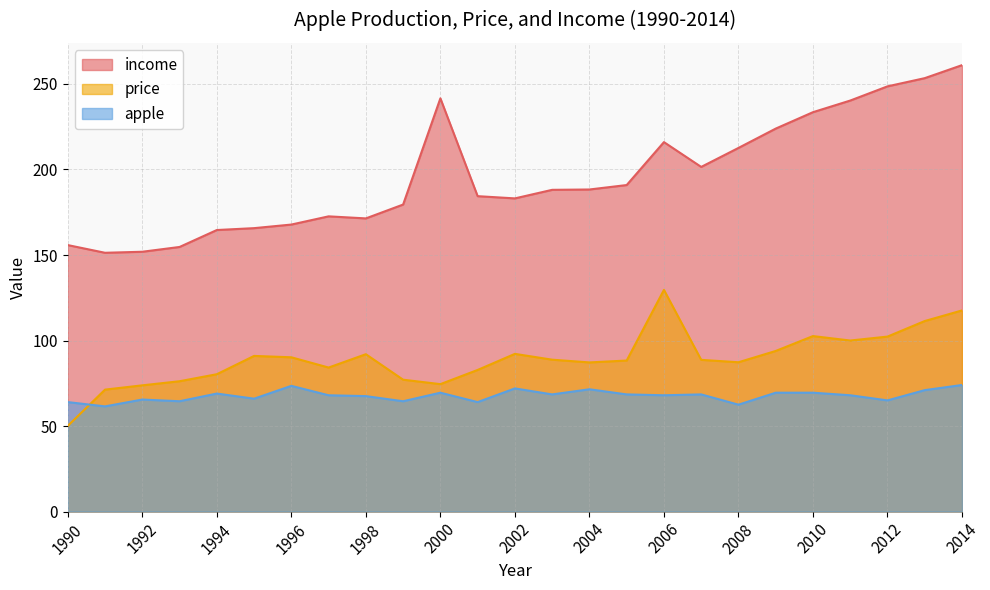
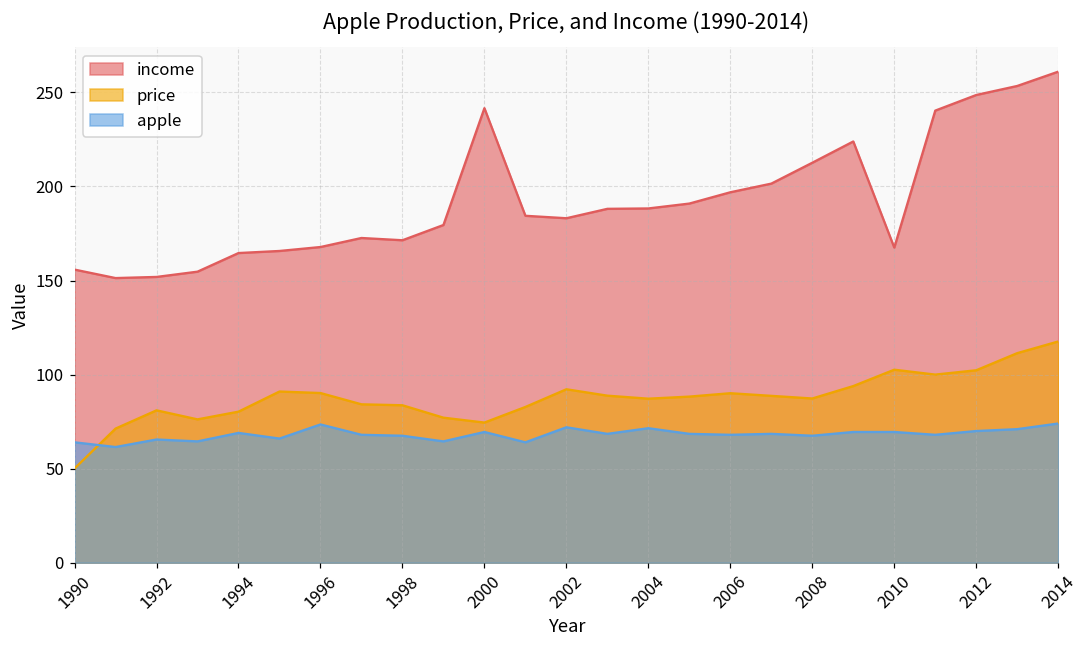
price, 1992: 74 -> 81
price, 1998: 92 -> 84
income, 2006: 216 -> 197
price, 2006: 130 -> 90
apple, 2008: 63 -> 68
income, 2010: 234 -> 168
apple, 2012: 65 -> 70
